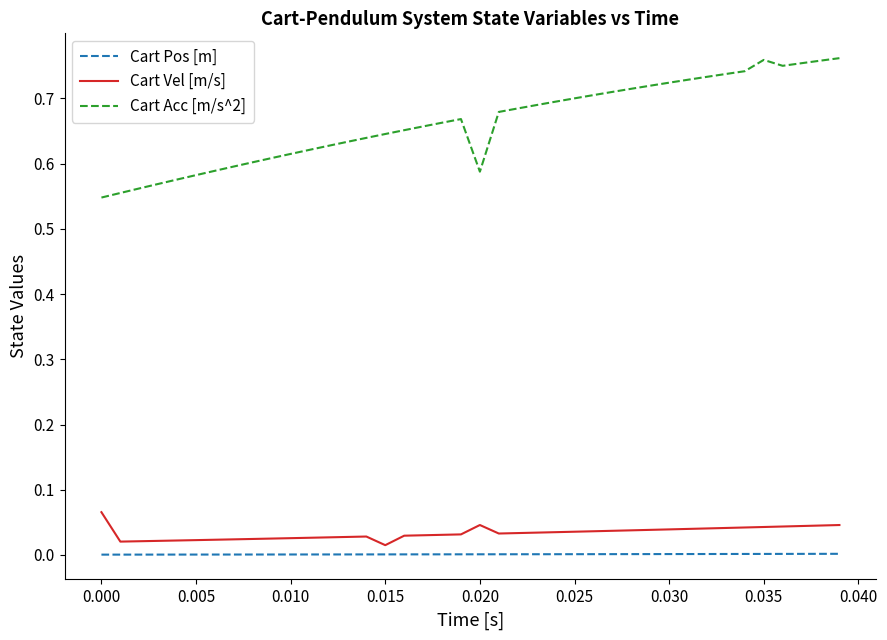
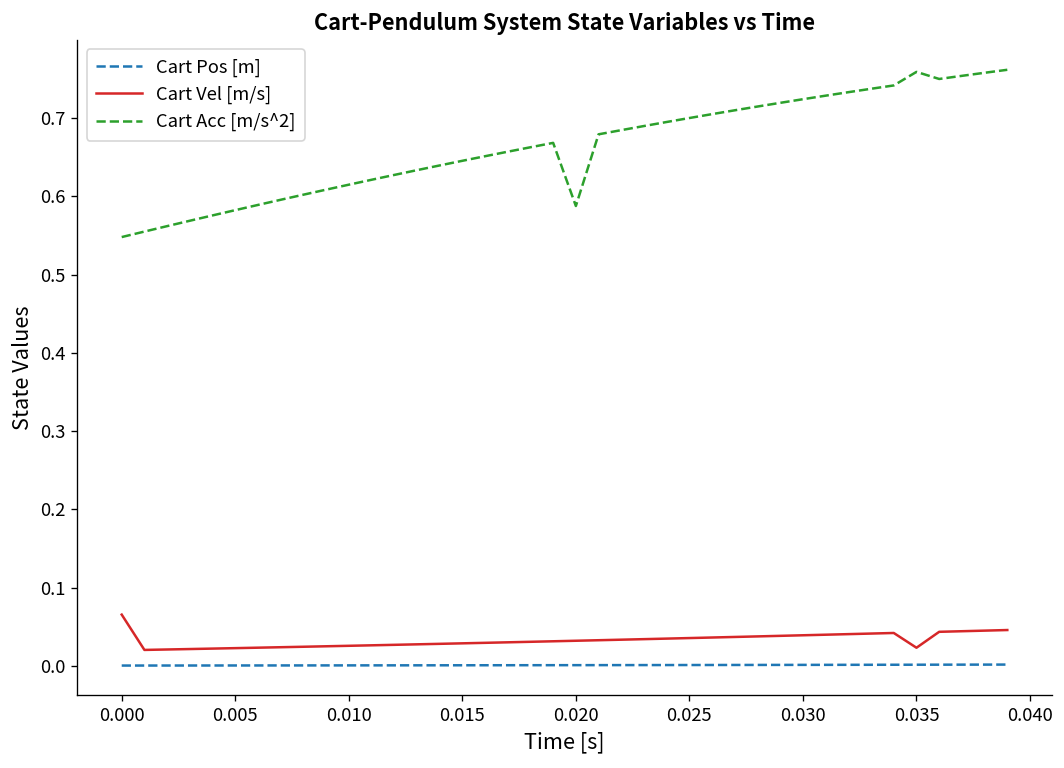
Cart Vel [m/s], 0.015: 0.02 -> 0.03
Cart Vel [m/s], 0.020: 0.05 -> 0.03
Cart Vel [m/s], 0.035: 0.04 -> 0.02
